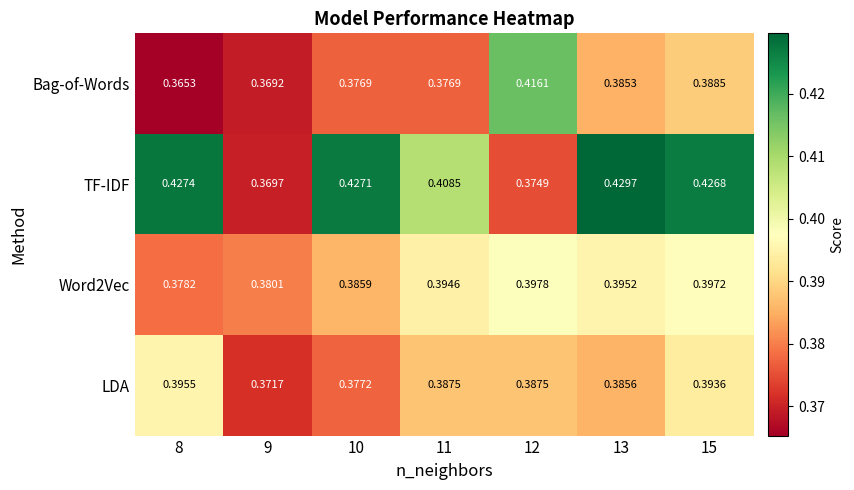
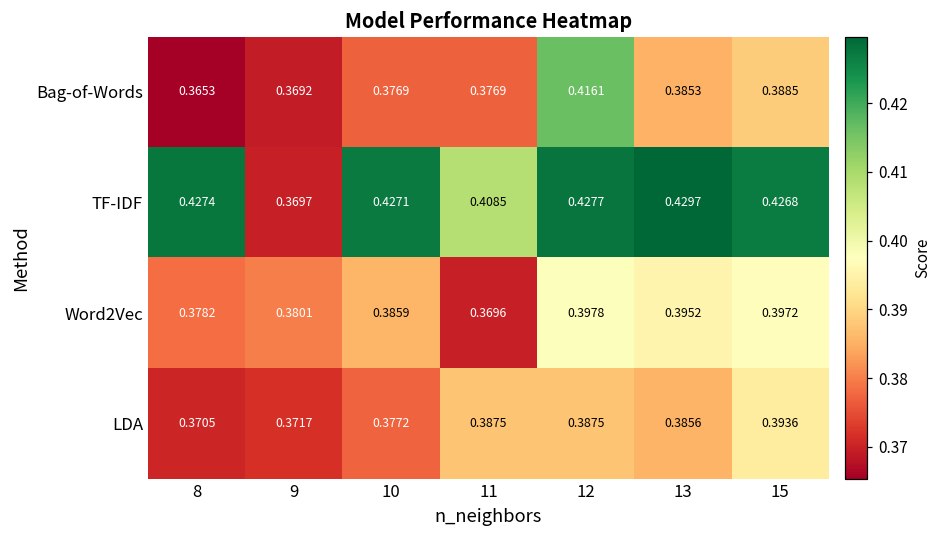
TF-IDF, 12: 0.3749 -> 0.4277
Word2Vec, 11: 0.3946 -> 0.3696
LDA, 8: 0.3955 -> 0.3705
